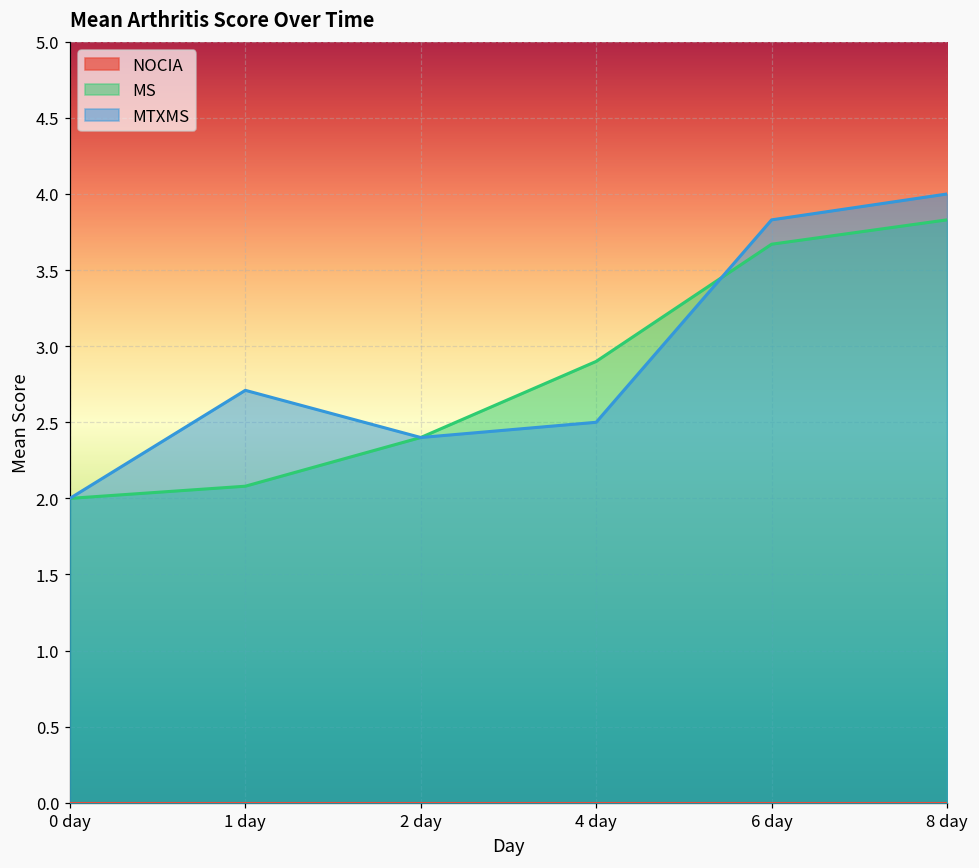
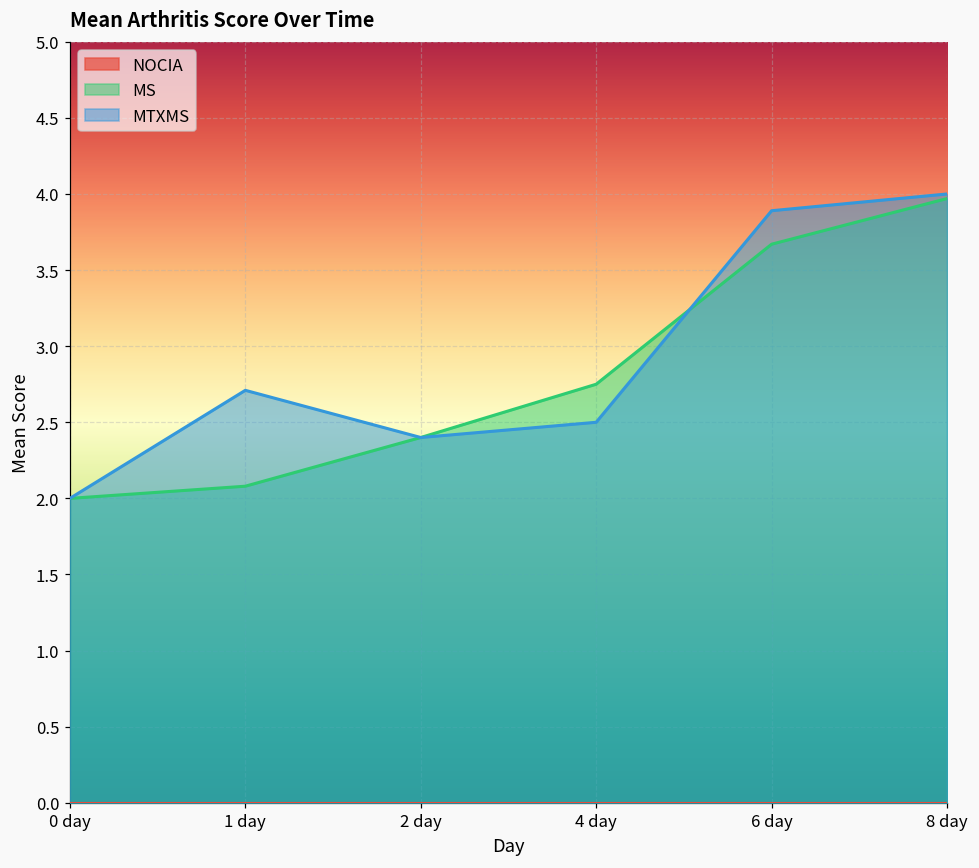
MS, 4 day: 2.90 -> 2.75
MTXMS, 6 day: 3.83 -> 3.89
MS, 8 day: 3.83 -> 3.97
